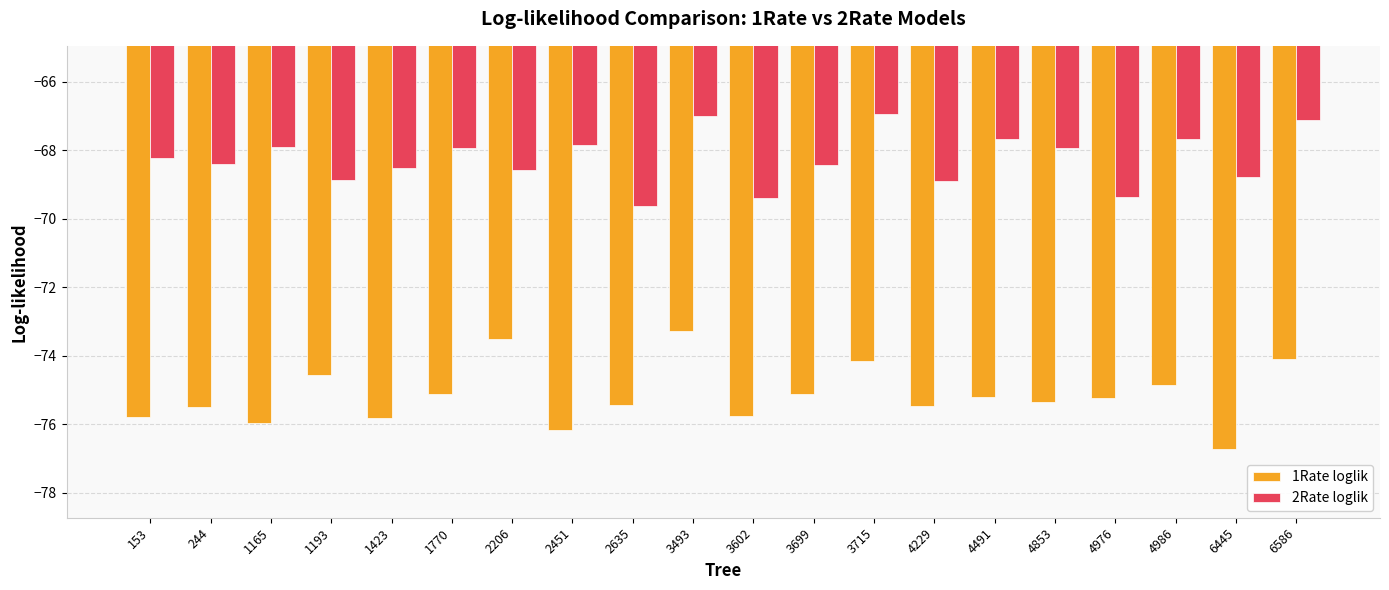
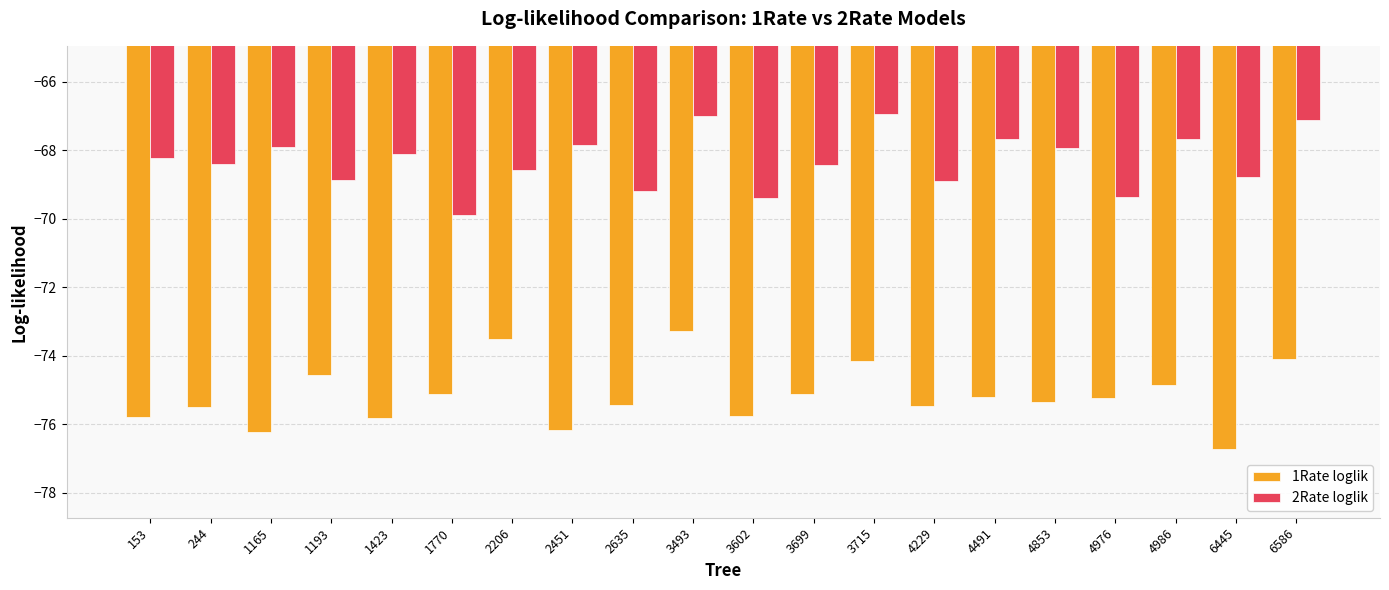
1Rate loglik, 1165: -75.9 -> -76.2
2Rate loglik, 1423: -68.5 -> -68.1
2Rate loglik, 1770: -67.9 -> -69.9
2Rate loglik, 2635: -69.6 -> -69.2
